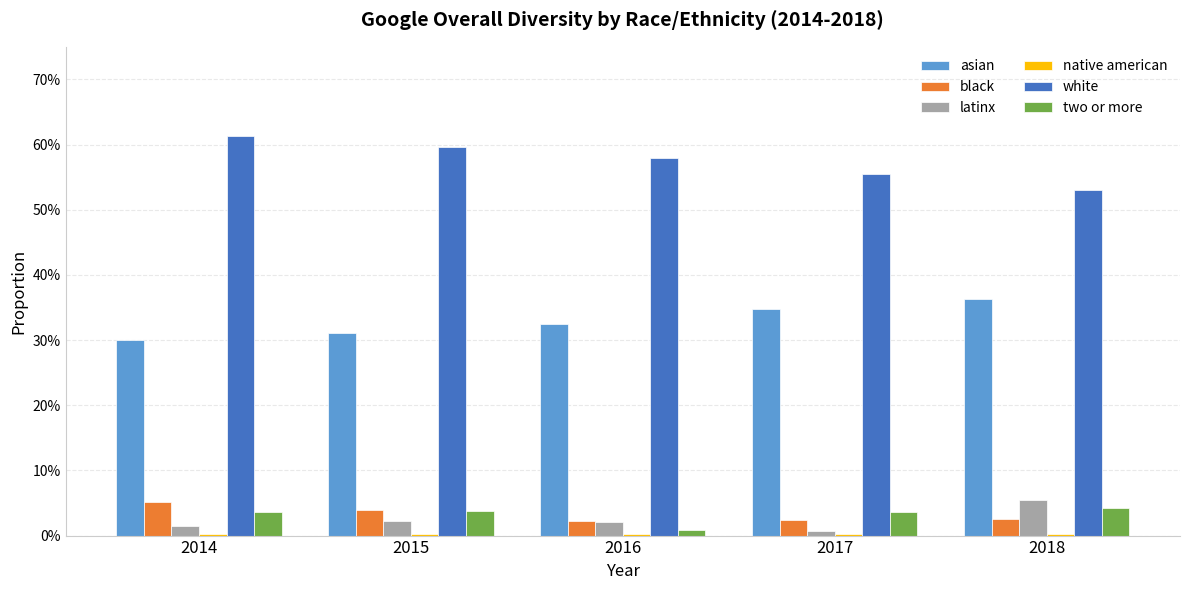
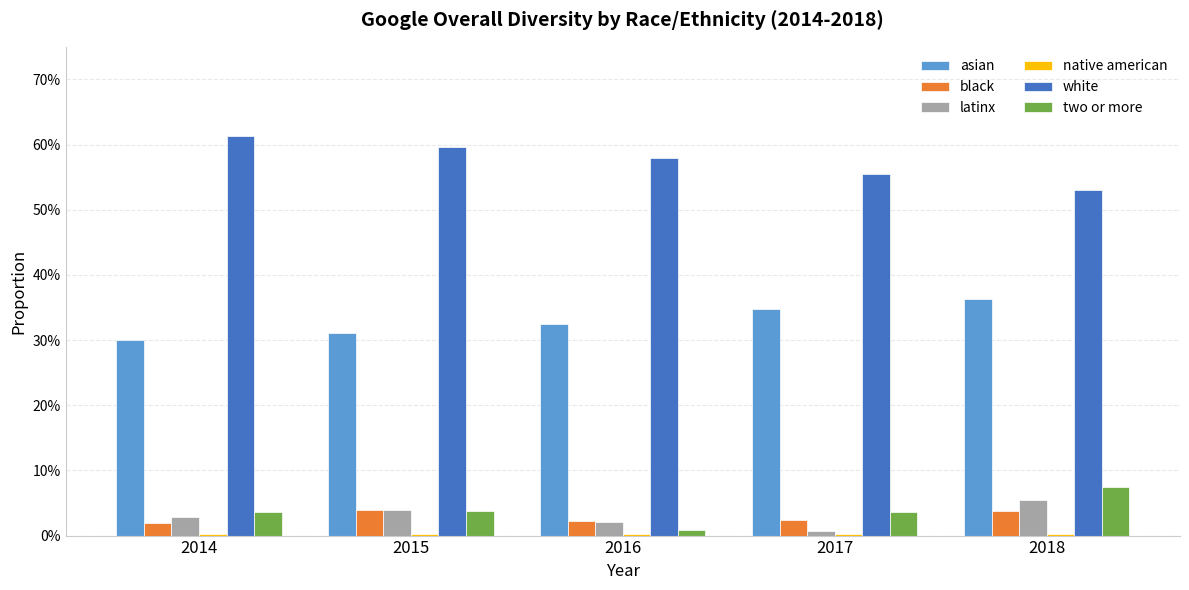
black, 2014: 5% -> 2%
latinx, 2014: 2% -> 3%
latinx, 2015: 2% -> 4%
black, 2018: 3% -> 4%
two or more, 2018: 4% -> 8%
